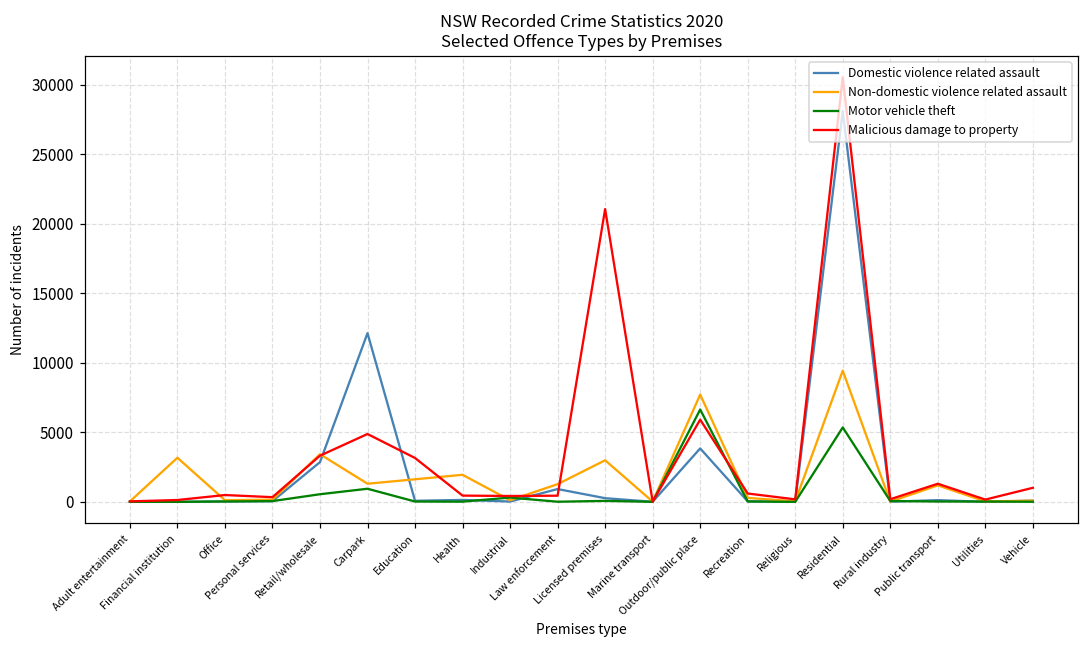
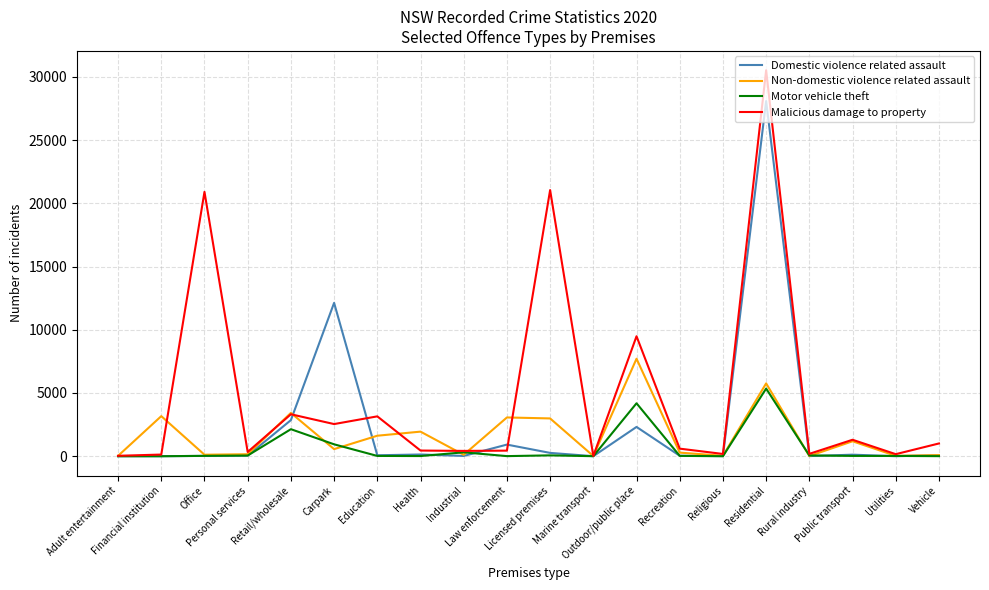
Malicious damage to property, Office: 500 -> 20900
Motor vehicle theft, Retail/wholesale: 500 -> 2100
Non-domestic violence related assault, Carpark: 1300 -> 600
Malicious damage to property, Carpark: 4900 -> 2500
Non-domestic violence related assault, Law enforcement: 1300 -> 3100
Domestic violence related assault, Outdoor/public place: 3800 -> 2300
Motor vehicle theft, Outdoor/public place: 6600 -> 4200
Malicious damage to property, Outdoor/public place: 5900 -> 9500
Non-domestic violence related assault, Residential: 9400 -> 5800
